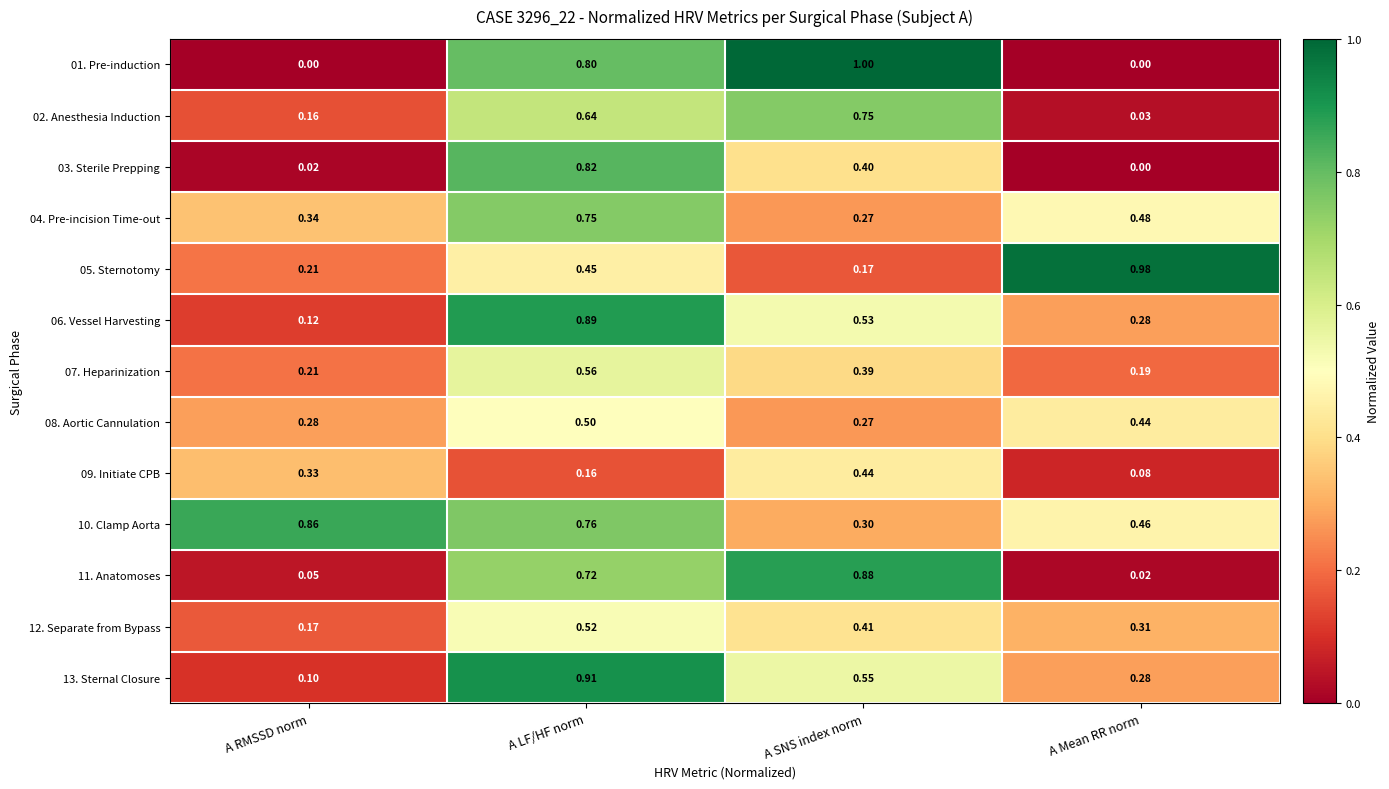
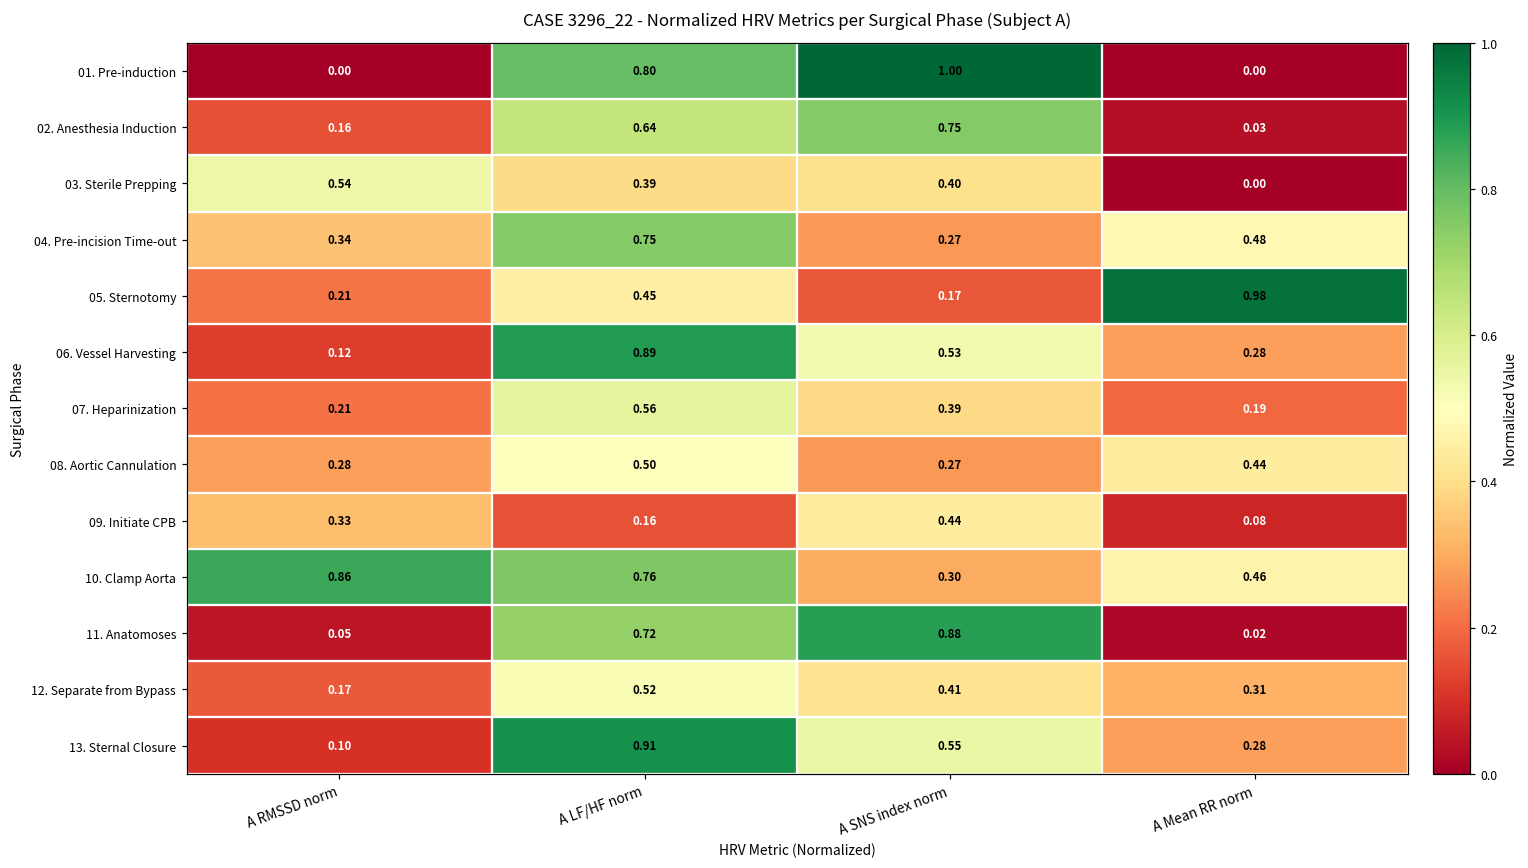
03. Sterile Prepping, A RMSSD norm: 0.02 -> 0.54
03. Sterile Prepping, A LF/HF norm: 0.82 -> 0.39
